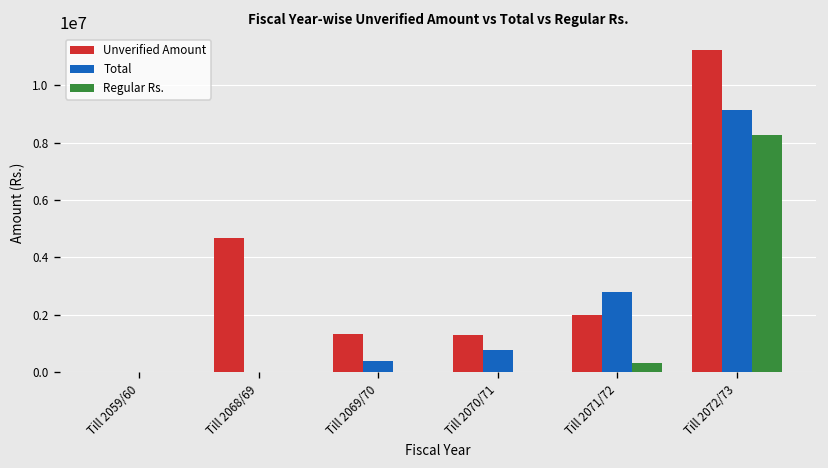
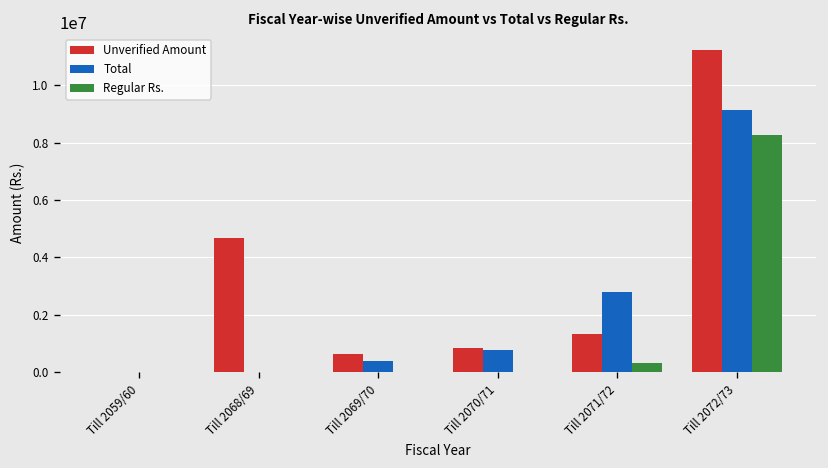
Unverified Amount, Till 2069/70: 1300000 -> 600000
Unverified Amount, Till 2070/71: 1300000 -> 800000
Unverified Amount, Till 2071/72: 2000000 -> 1300000
